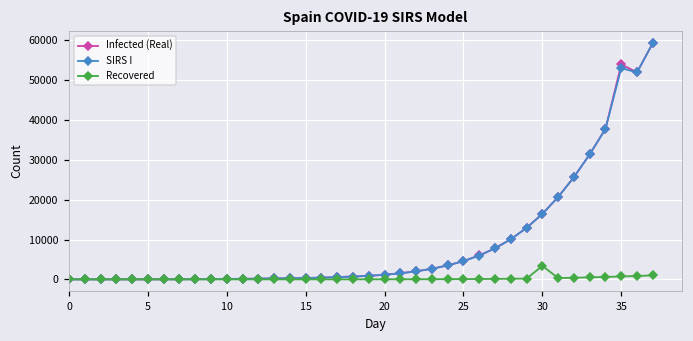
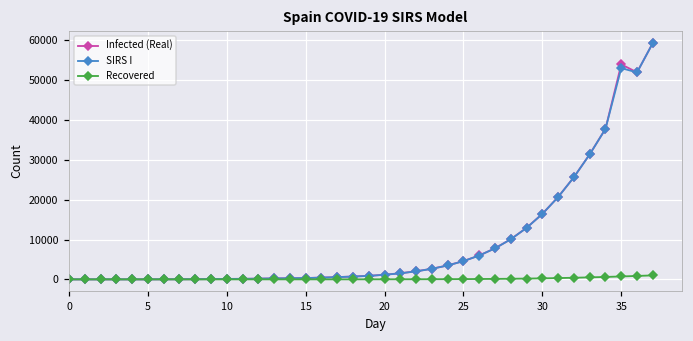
Recovered, 30: 3000 -> 0
